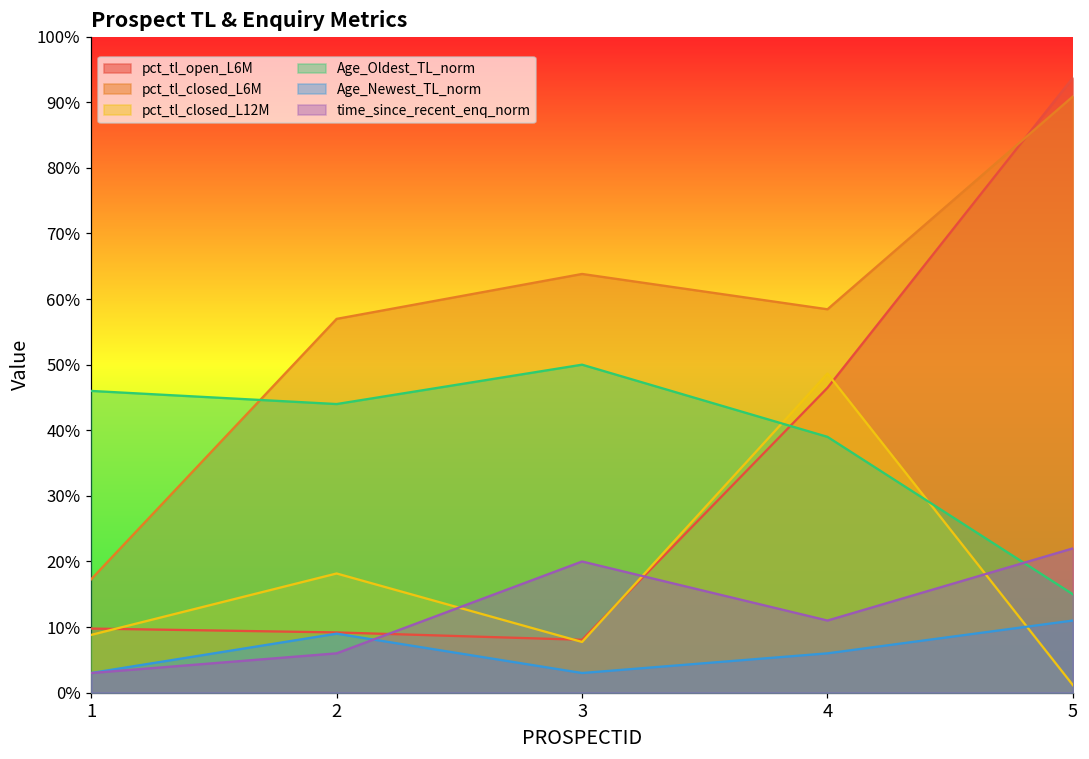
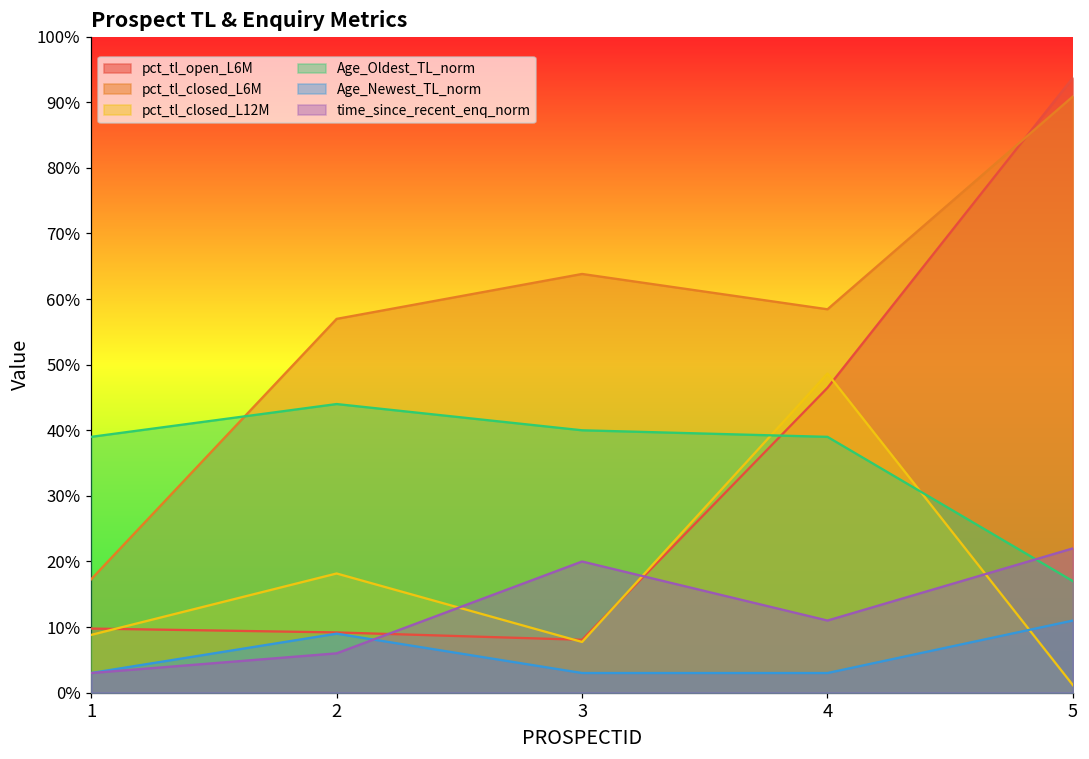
Age_Oldest_TL_norm, 1: 46% -> 39%
Age_Oldest_TL_norm, 3: 50% -> 40%
Age_Newest_TL_norm, 4: 6% -> 3%
Age_Oldest_TL_norm, 5: 15% -> 17%
